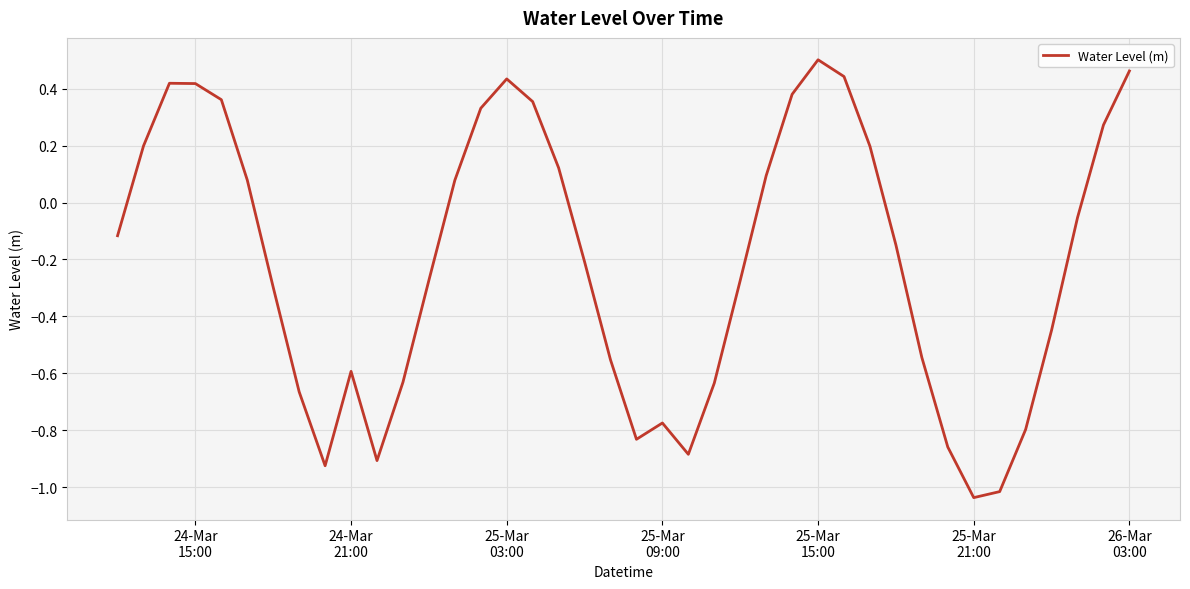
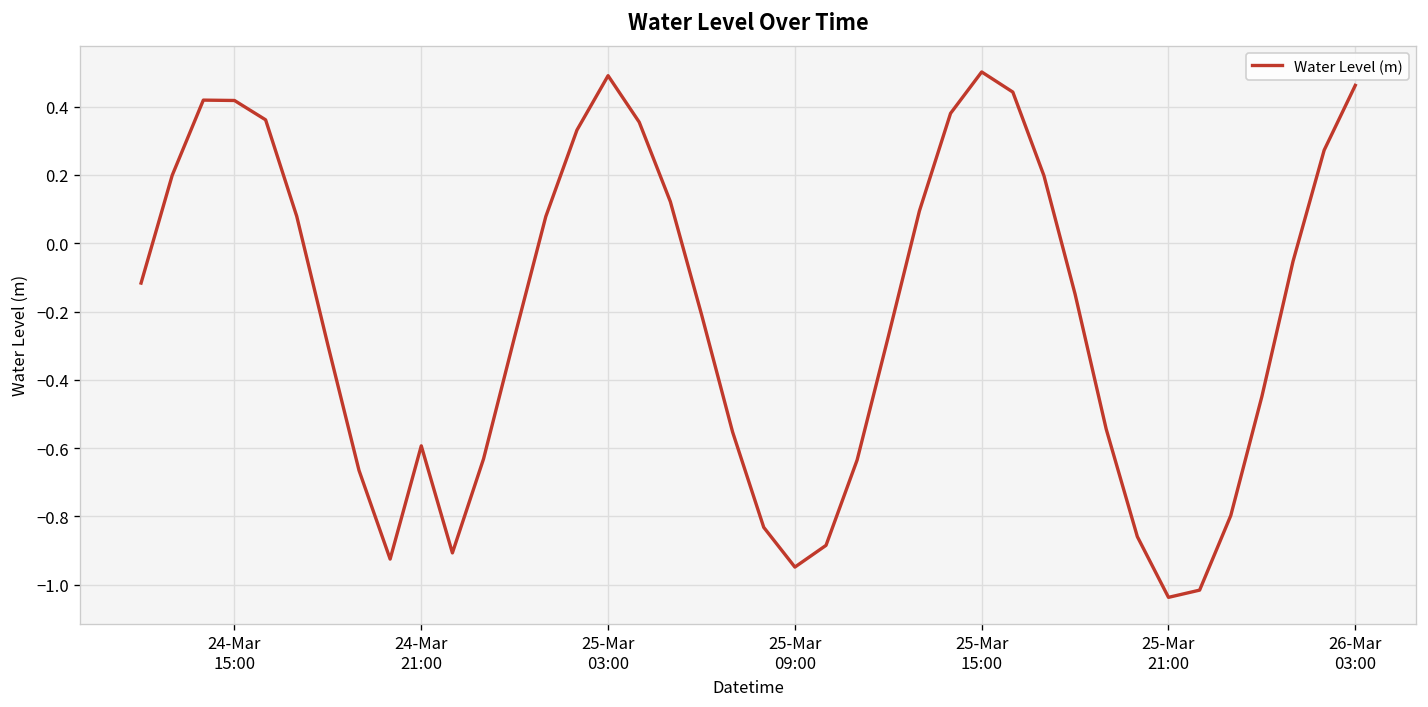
25-Mar 03:00: 0.43 -> 0.49
25-Mar 09:00: -0.77 -> -0.95
